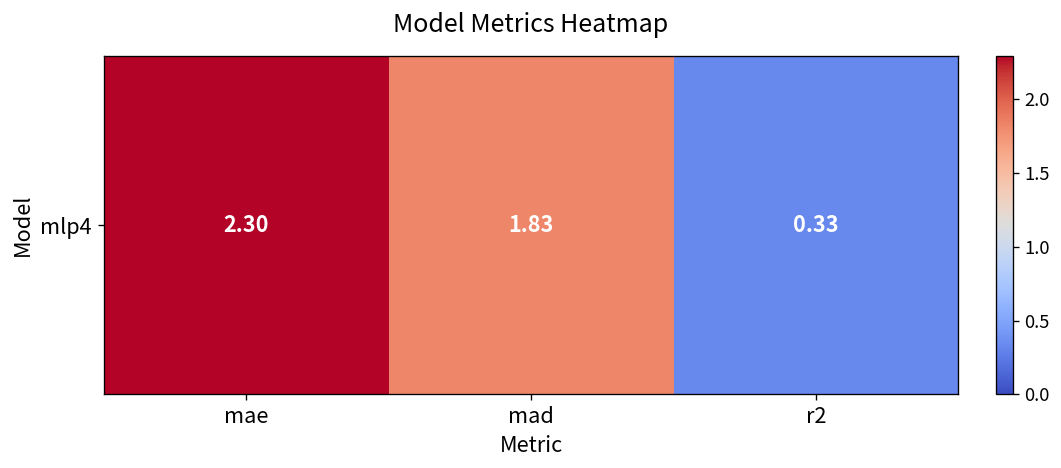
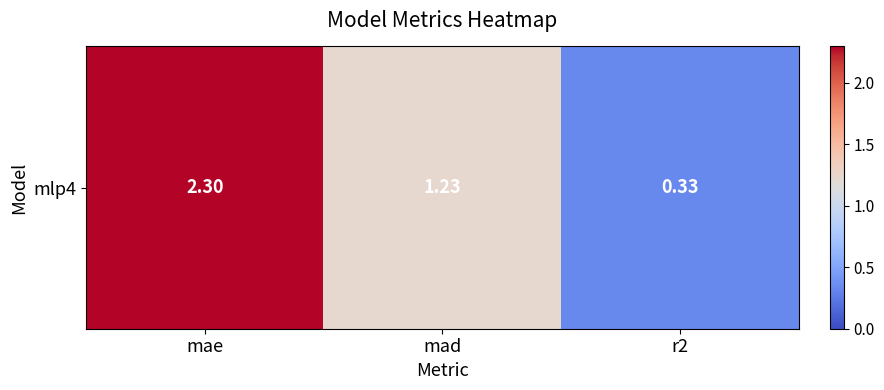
mlp4, mad: 1.83 -> 1.23
